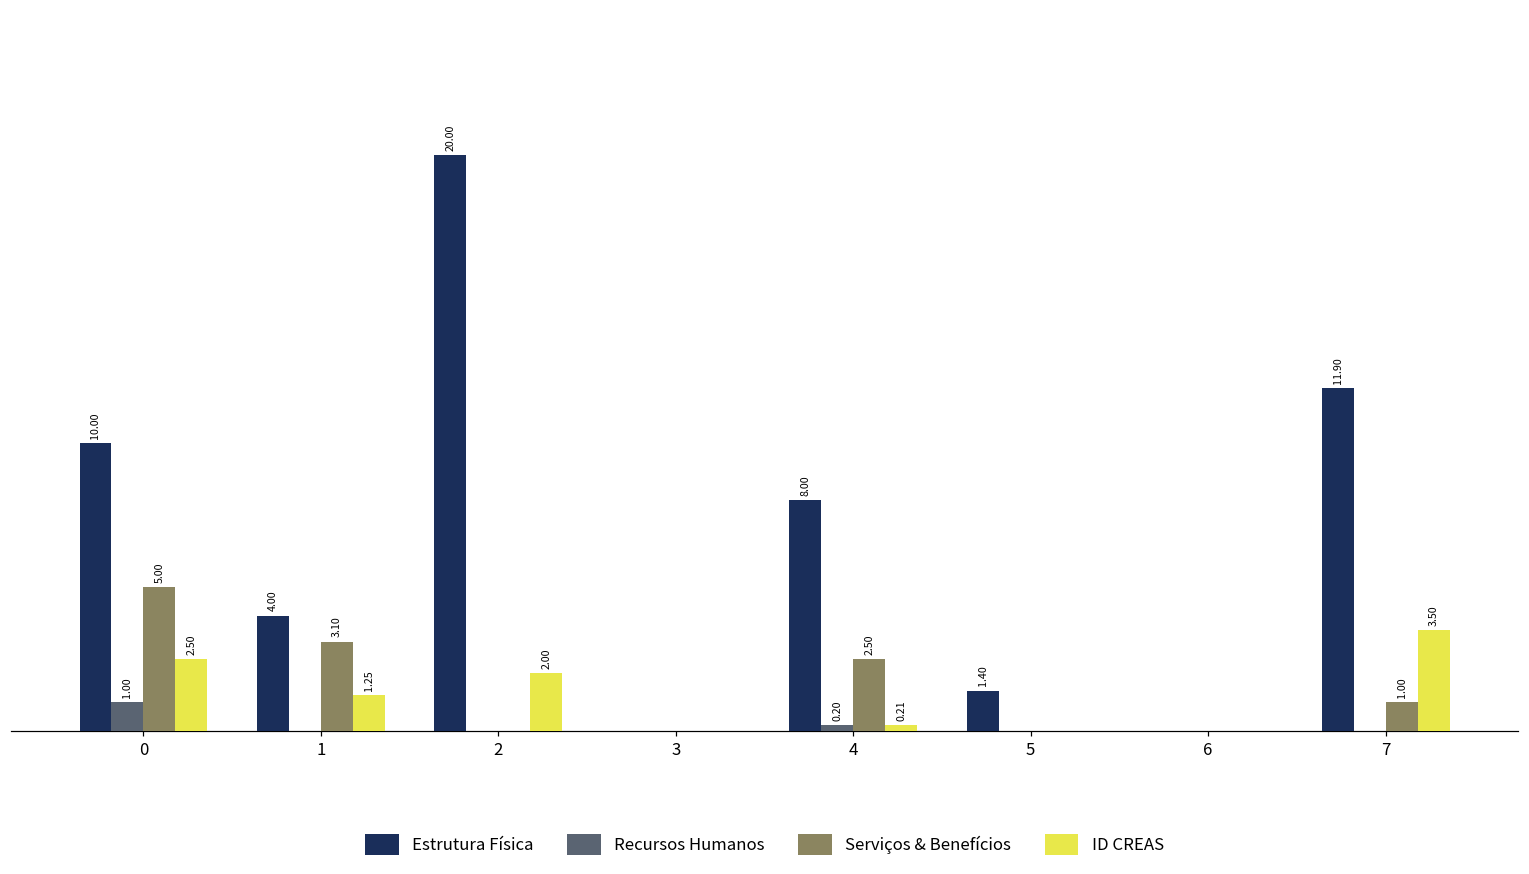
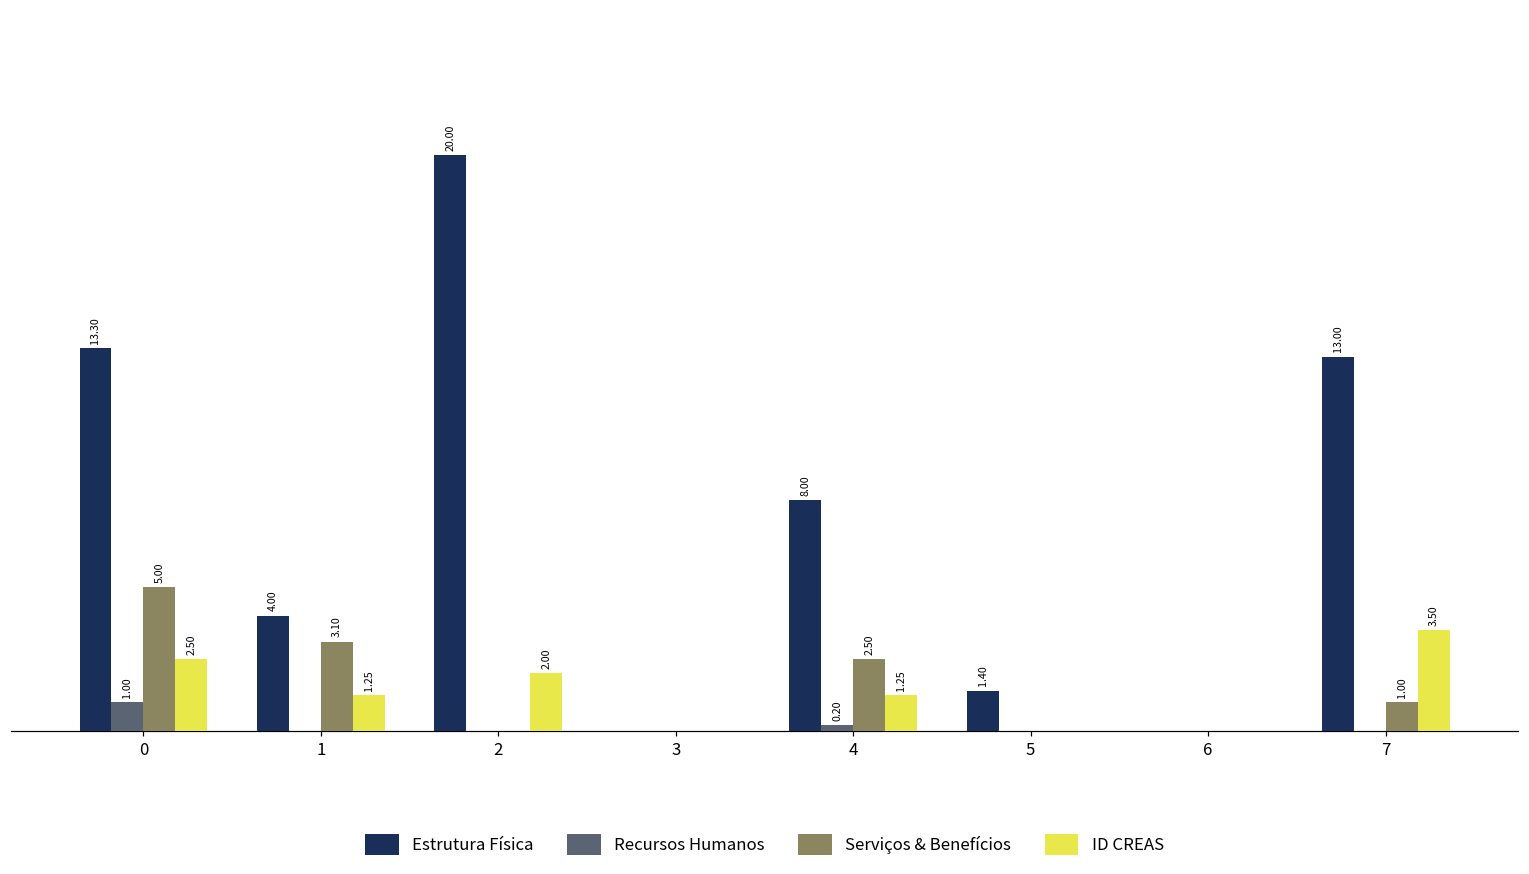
Estrutura Física, 0: 10.00 -> 13.30
ID CREAS, 4: 0.21 -> 1.25
Estrutura Física, 7: 11.90 -> 13.00
